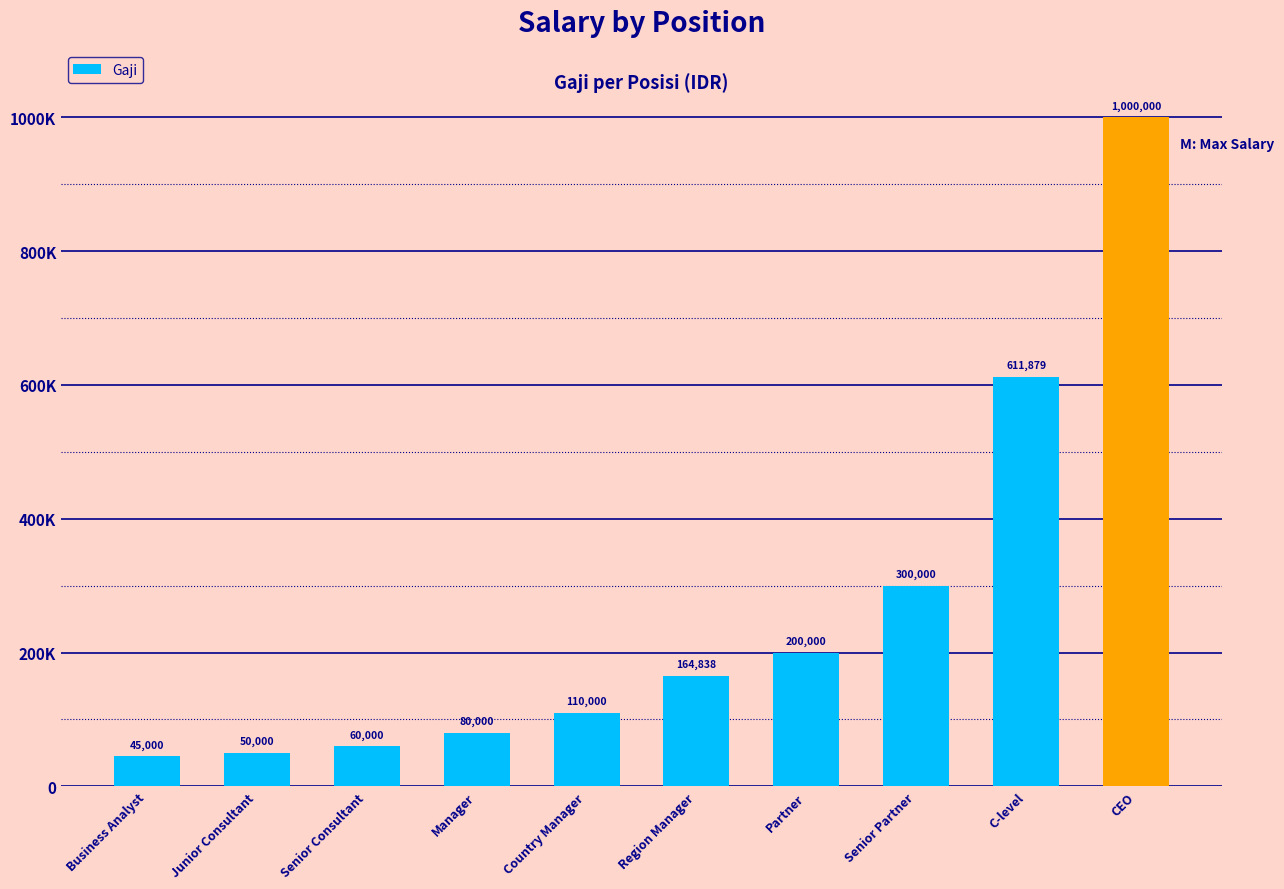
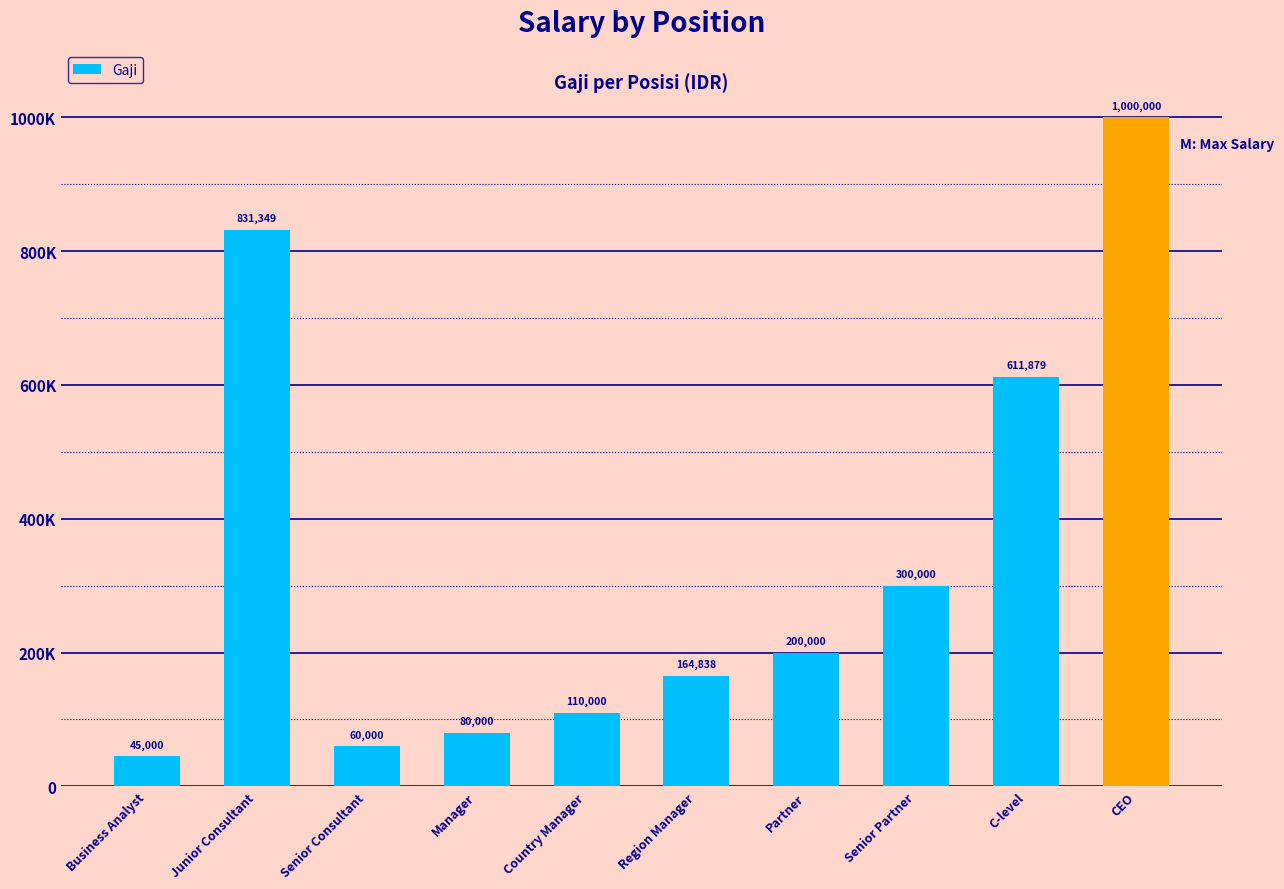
Junior Consultant: 50,000 -> 831,349
